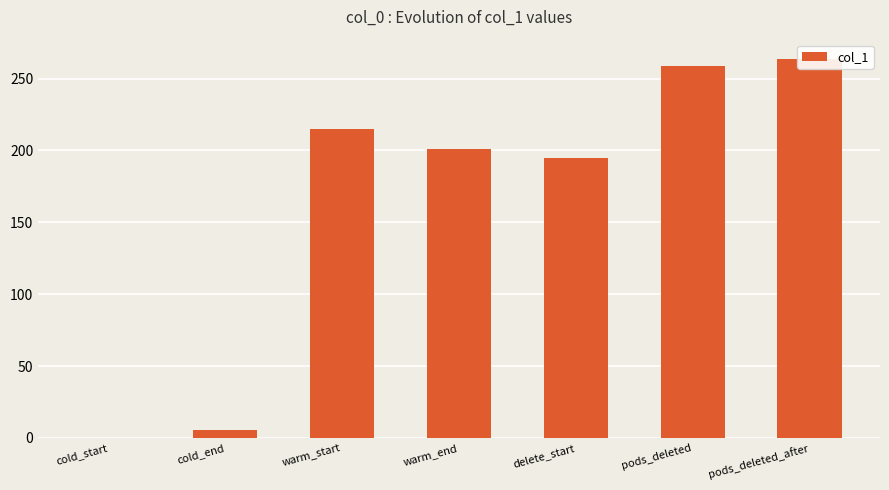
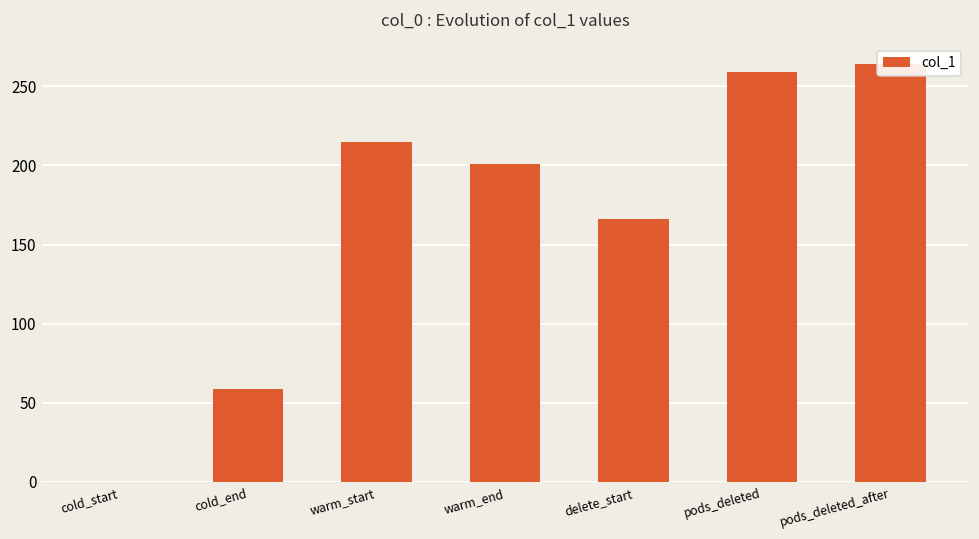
cold_end: 5 -> 59
delete_start: 195 -> 166
